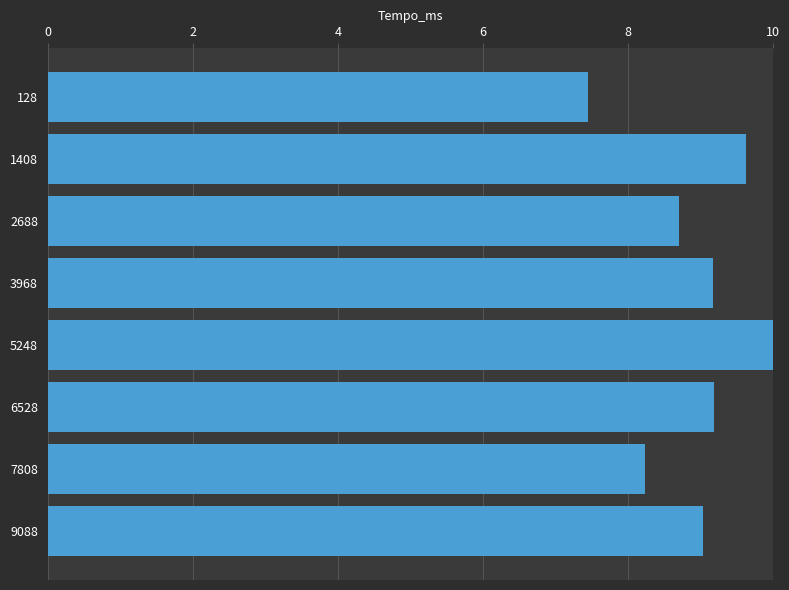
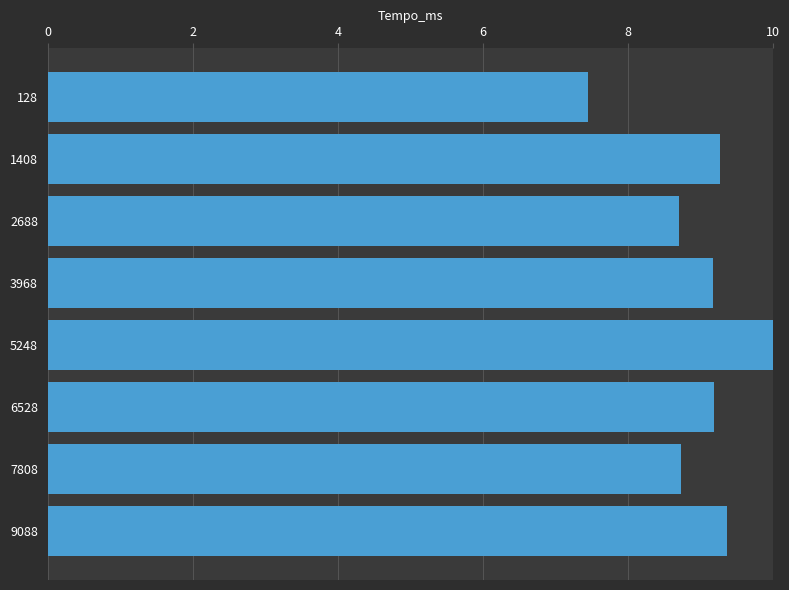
1408: 9.6 -> 9.3
7808: 8.2 -> 8.7
9088: 9.0 -> 9.4
